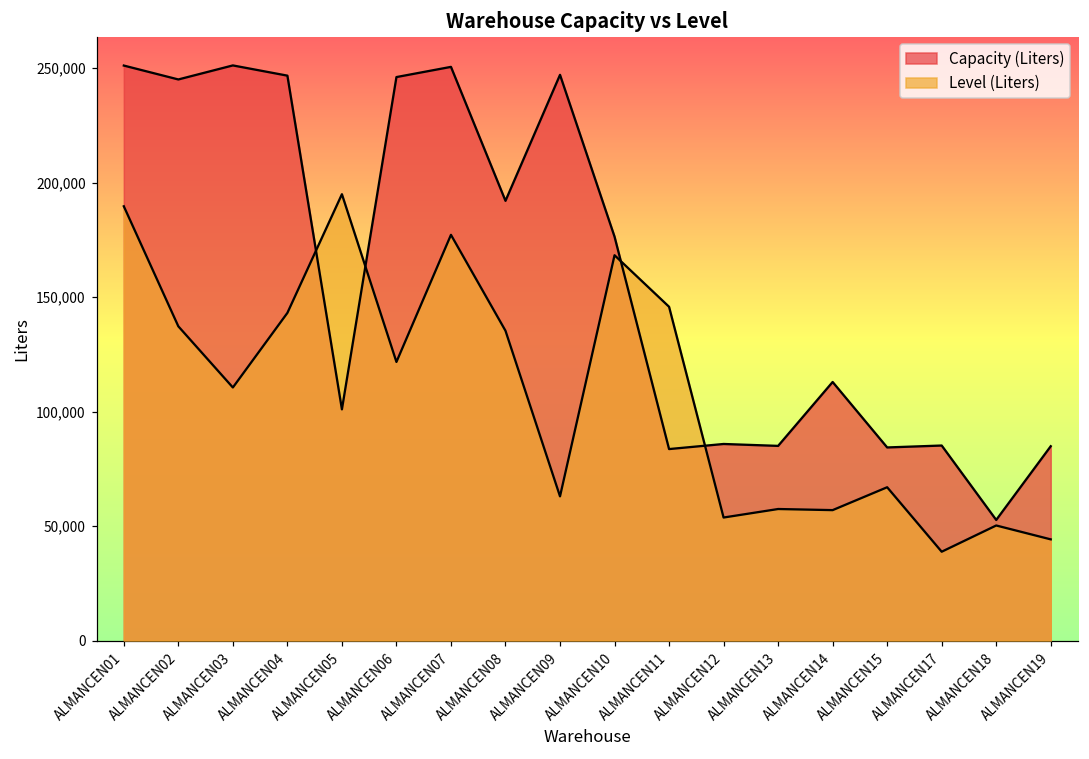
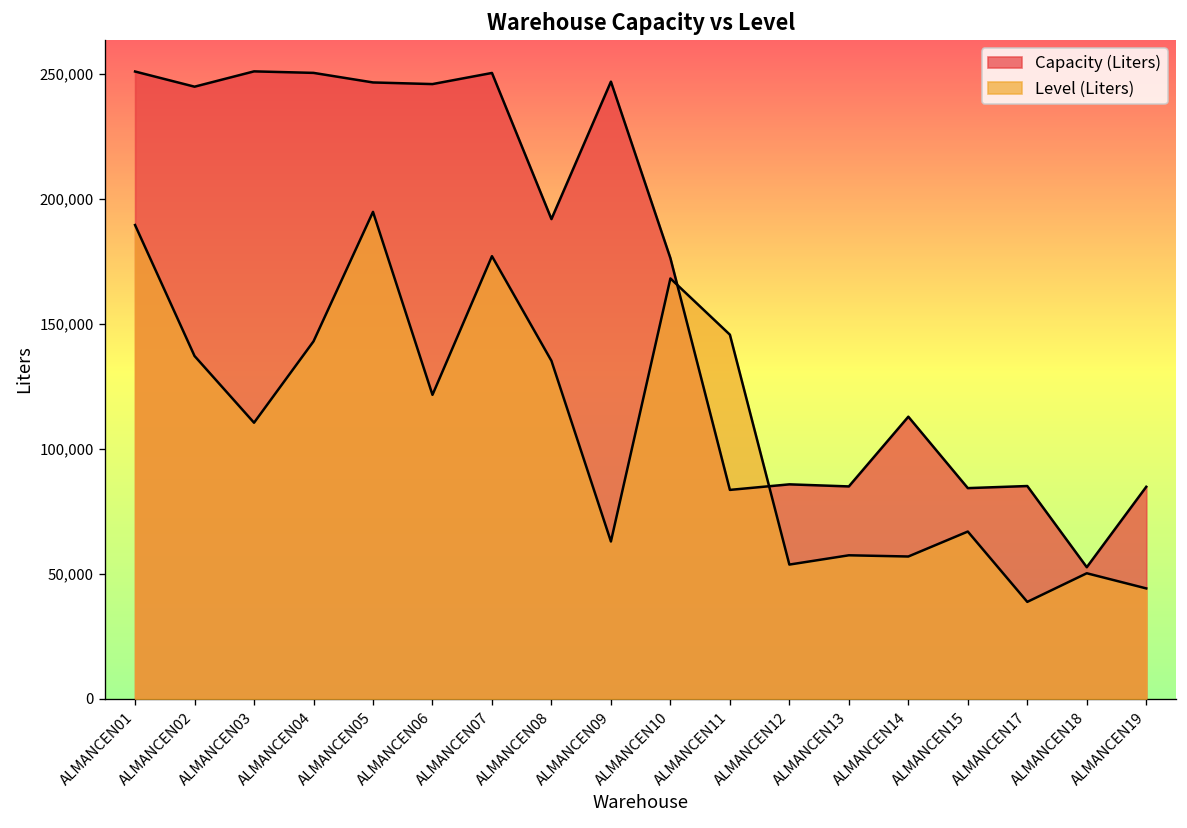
Capacity (Liters), ALMANCEN04: 247,000 -> 251,000
Capacity (Liters), ALMANCEN05: 101,000 -> 247,000
